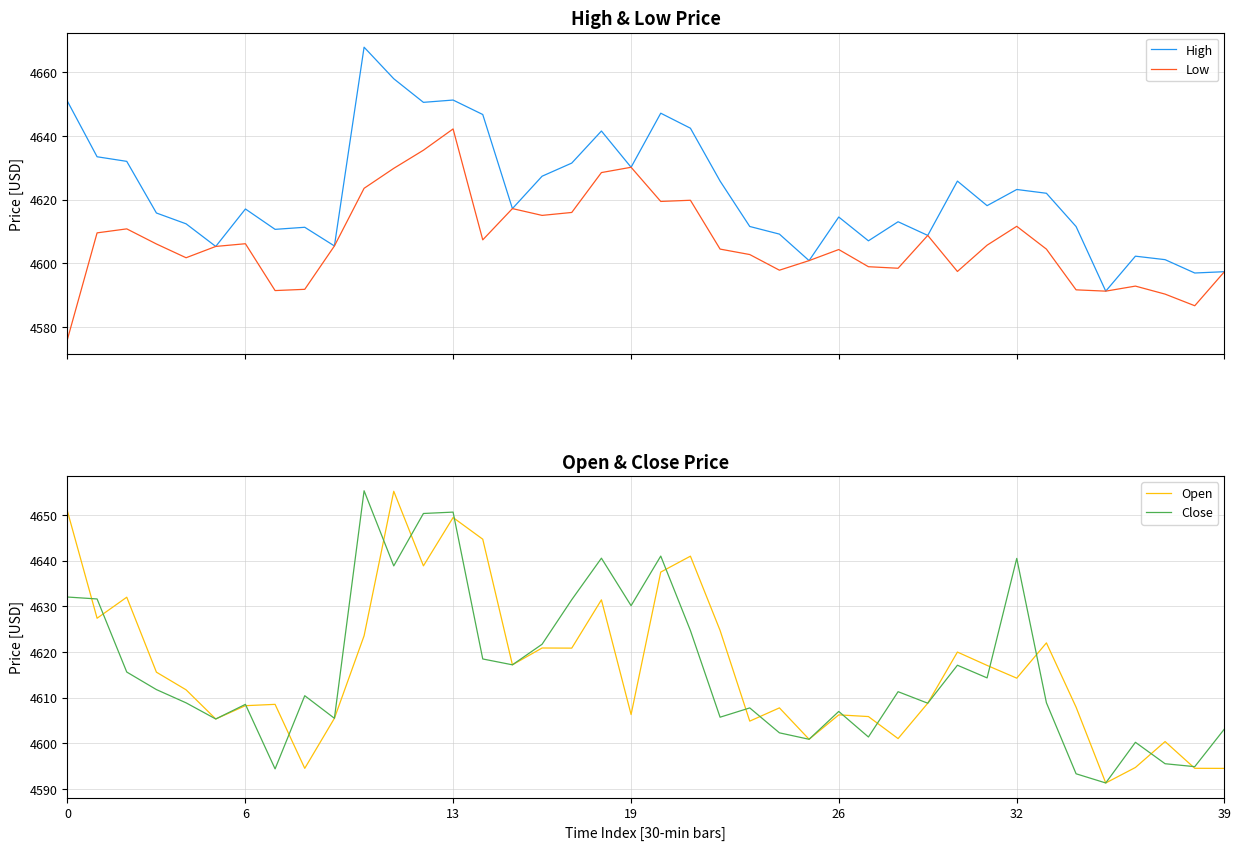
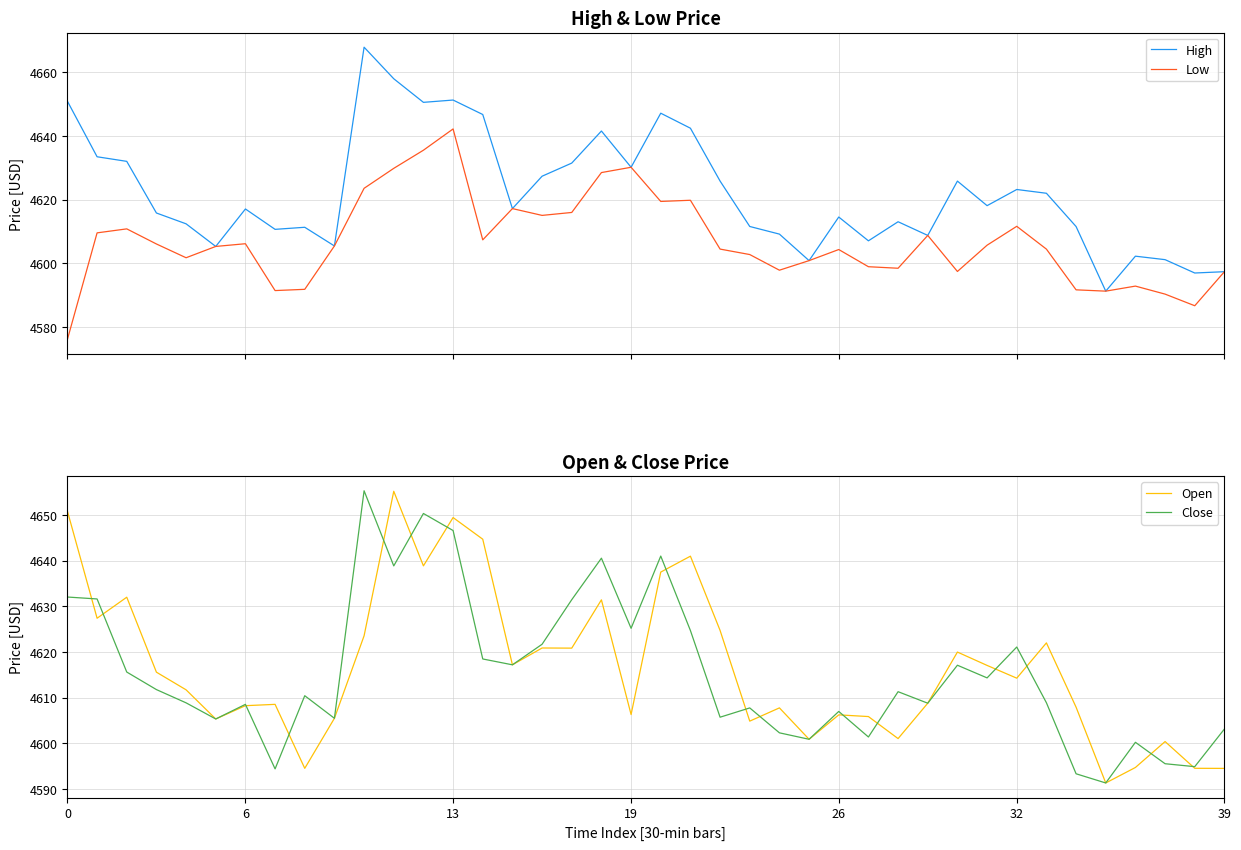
Open & Close Price, Close, 13: 4651 -> 4647
Open & Close Price, Close, 19: 4630 -> 4625
Open & Close Price, Close, 32: 4640 -> 4621
